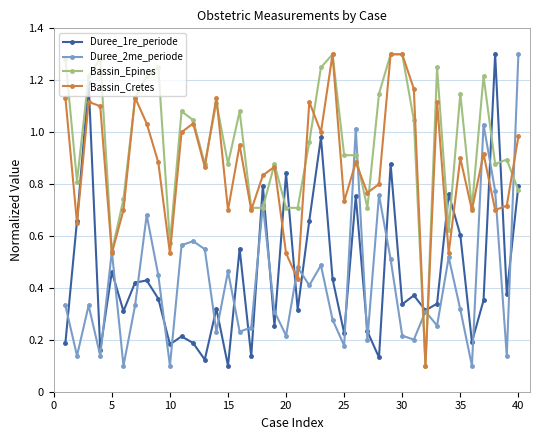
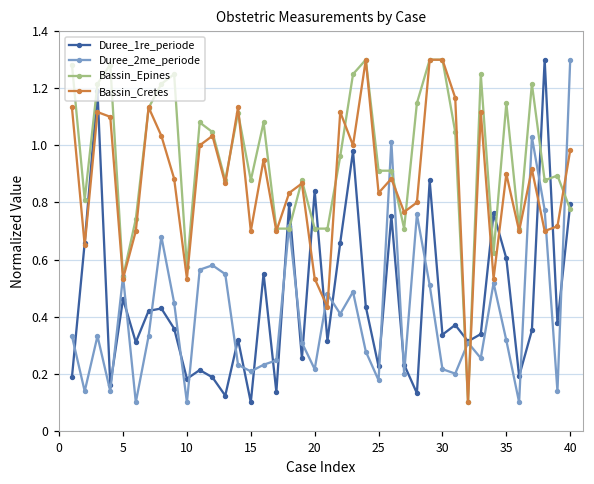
Duree_2me_periode, 15: 0.46 -> 0.21
Bassin_Cretes, 25: 0.73 -> 0.83
